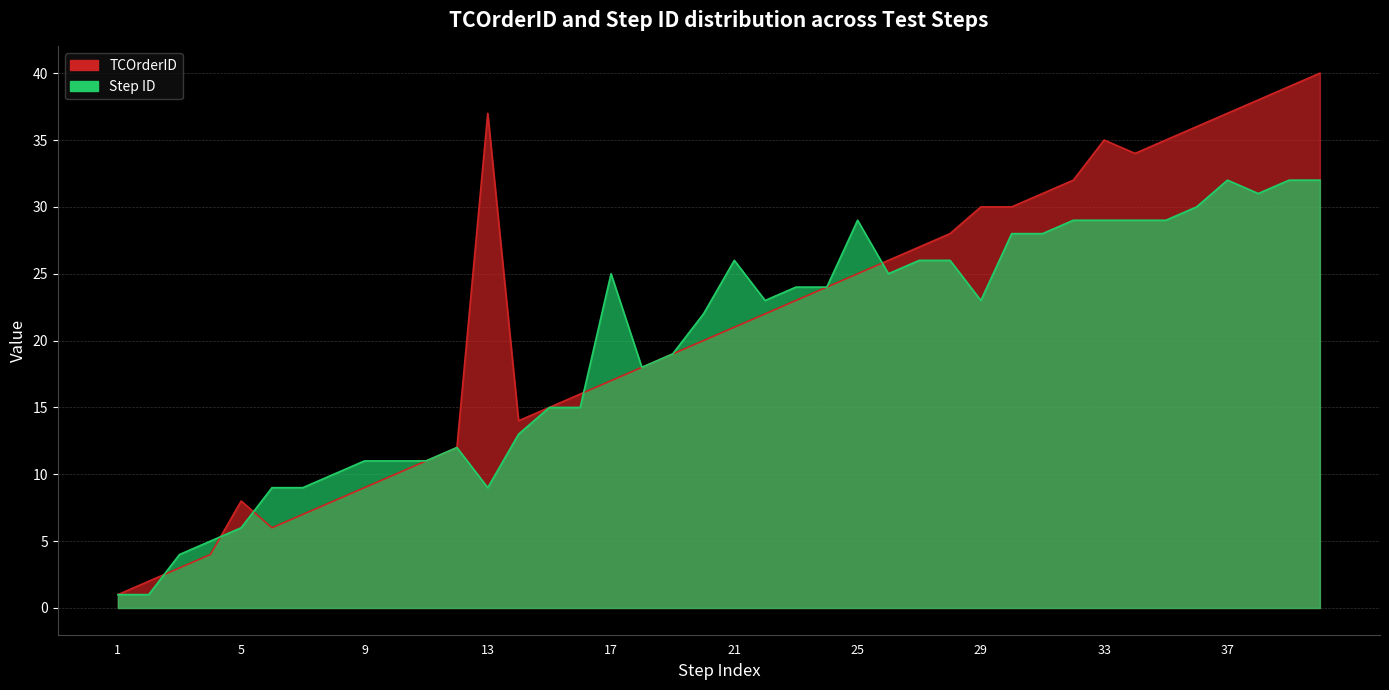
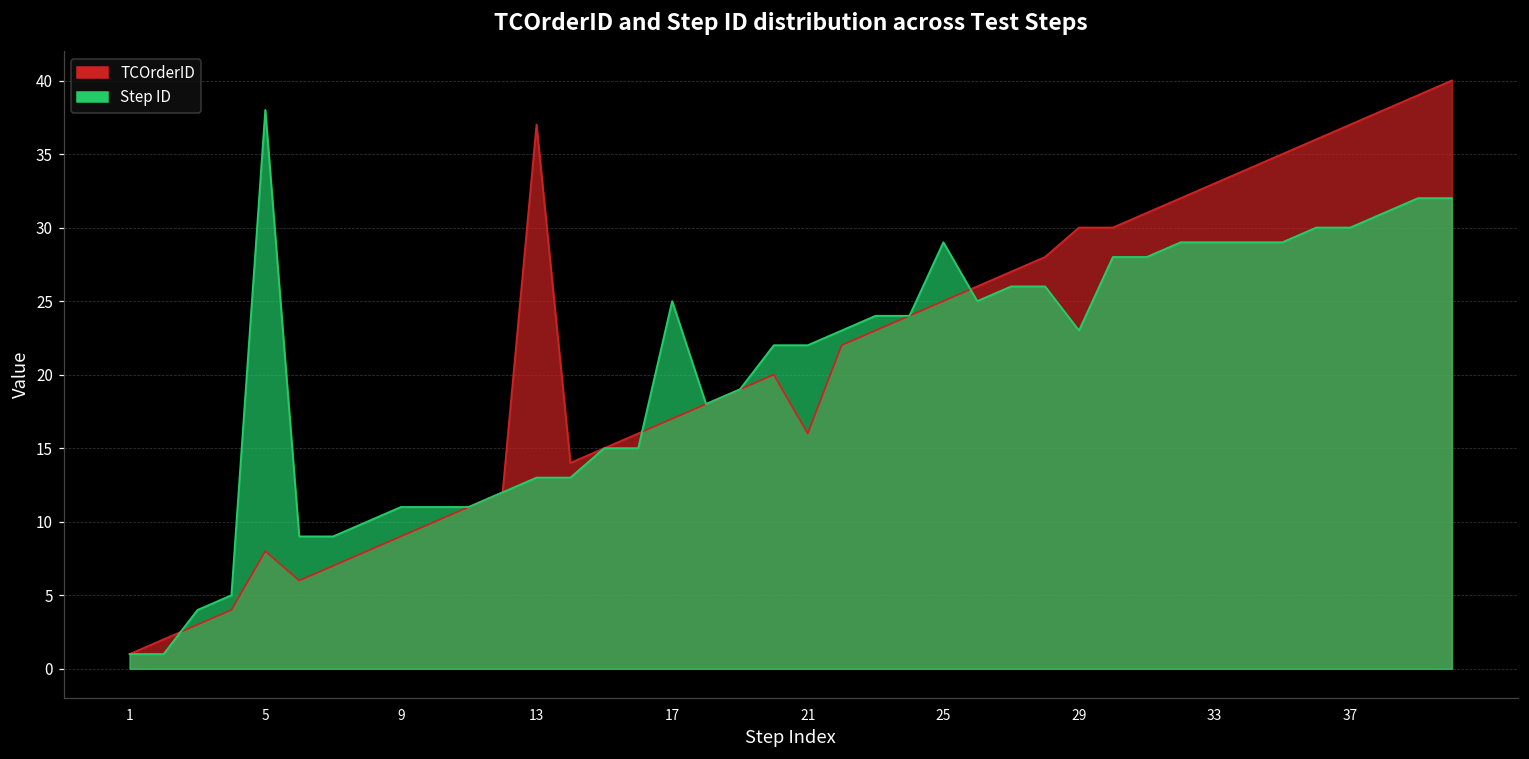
Step ID, 5: 6 -> 38
Step ID, 13: 9 -> 13
TCOrderID, 21: 21 -> 16
Step ID, 21: 26 -> 22
TCOrderID, 33: 35 -> 33
Step ID, 37: 32 -> 30
